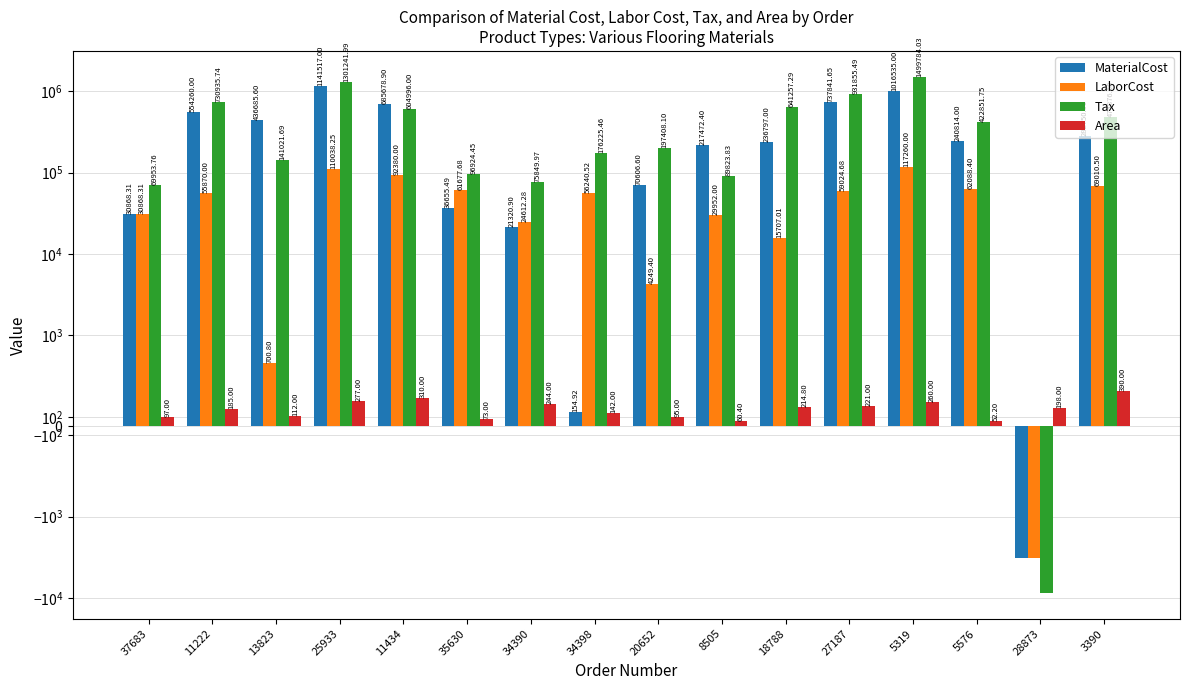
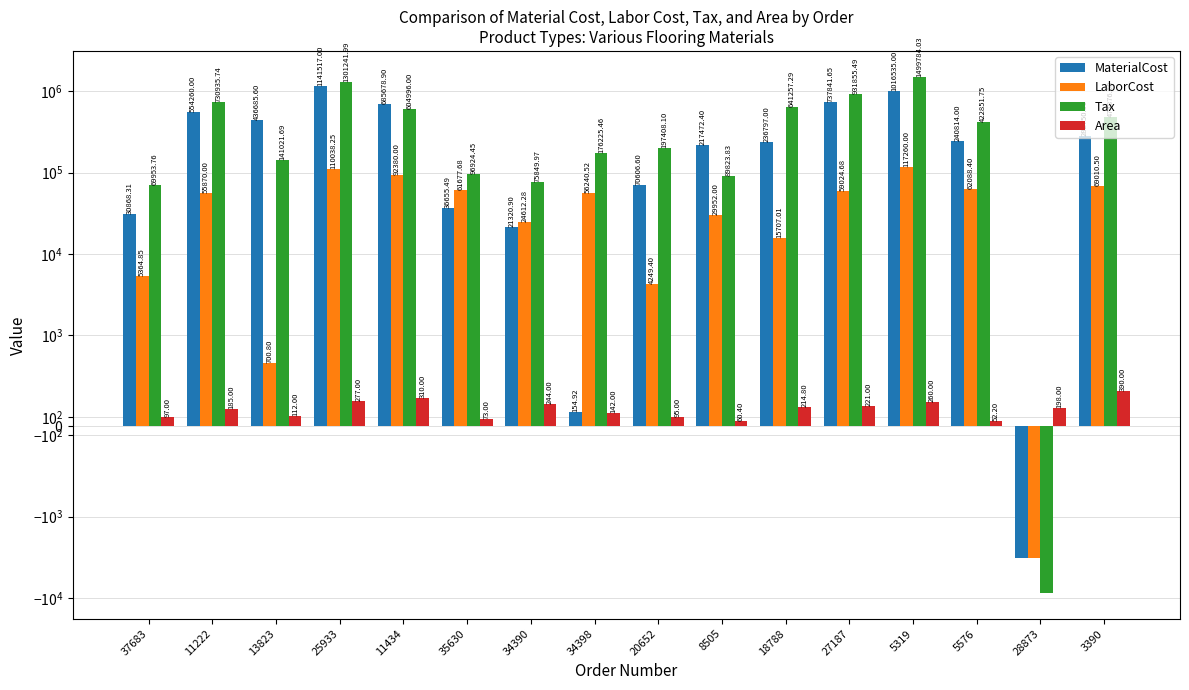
LaborCost, 37683: 30868.31 -> 5364.85
